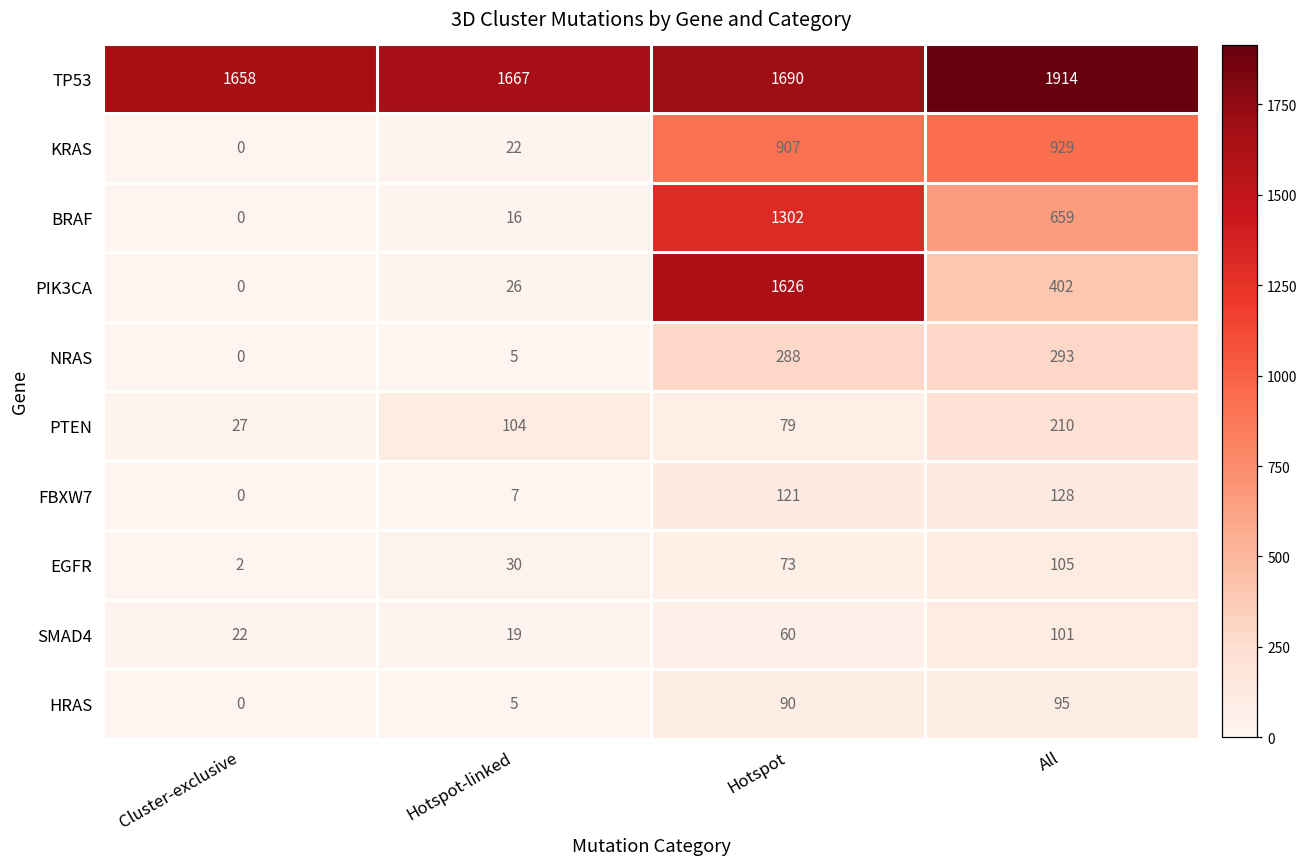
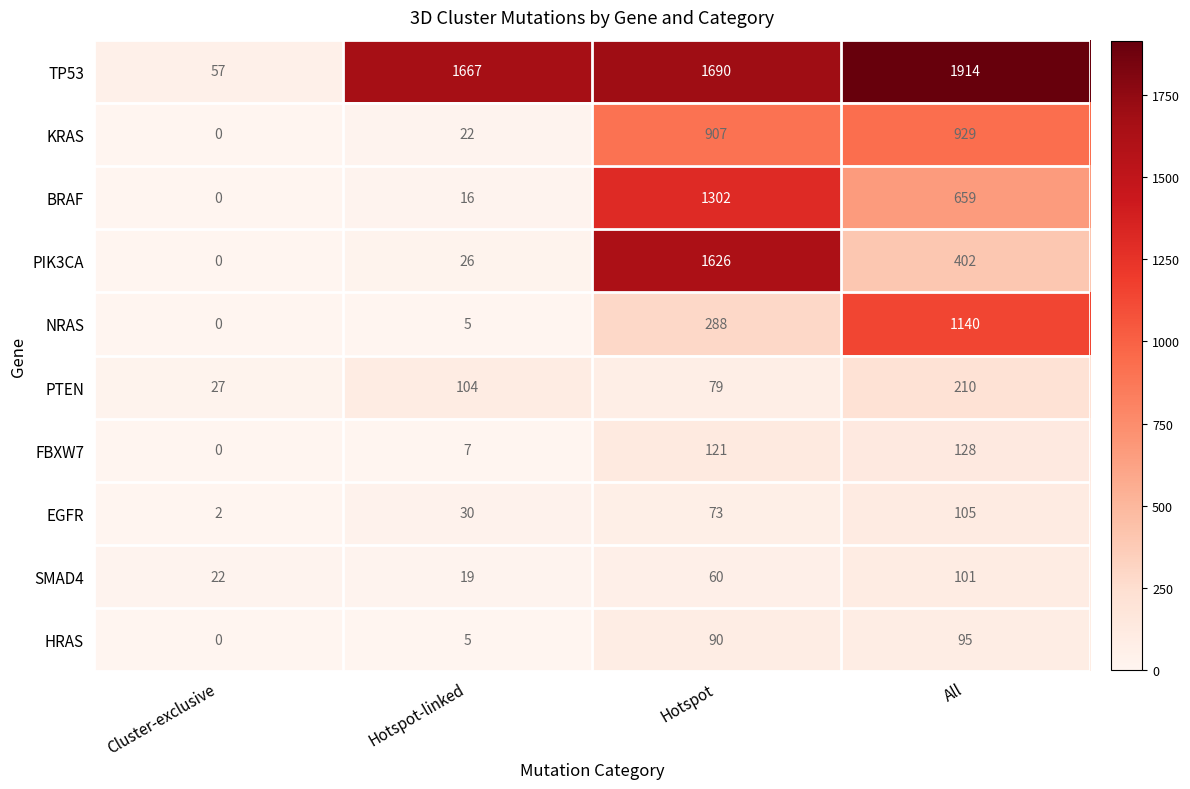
TP53, Cluster-exclusive: 1658 -> 57
NRAS, All: 293 -> 1140
